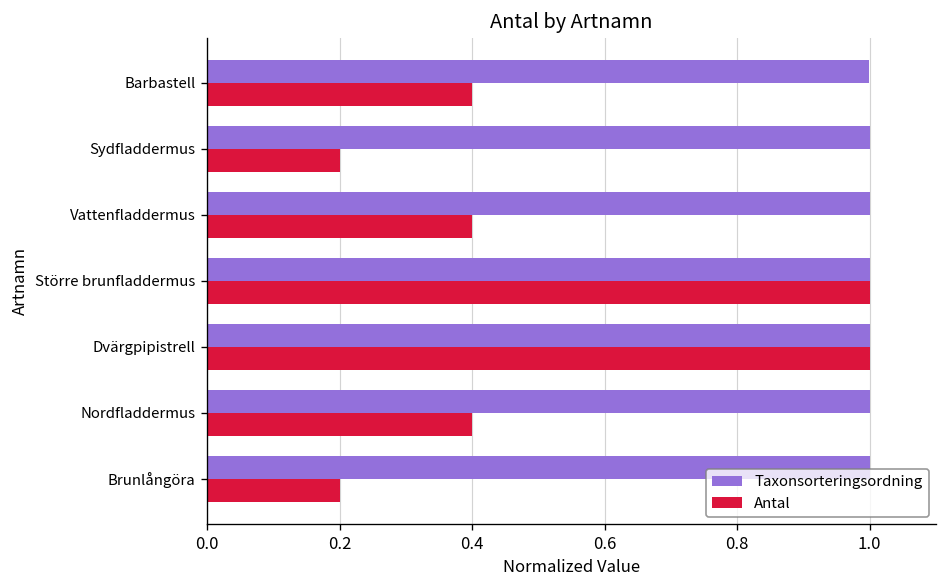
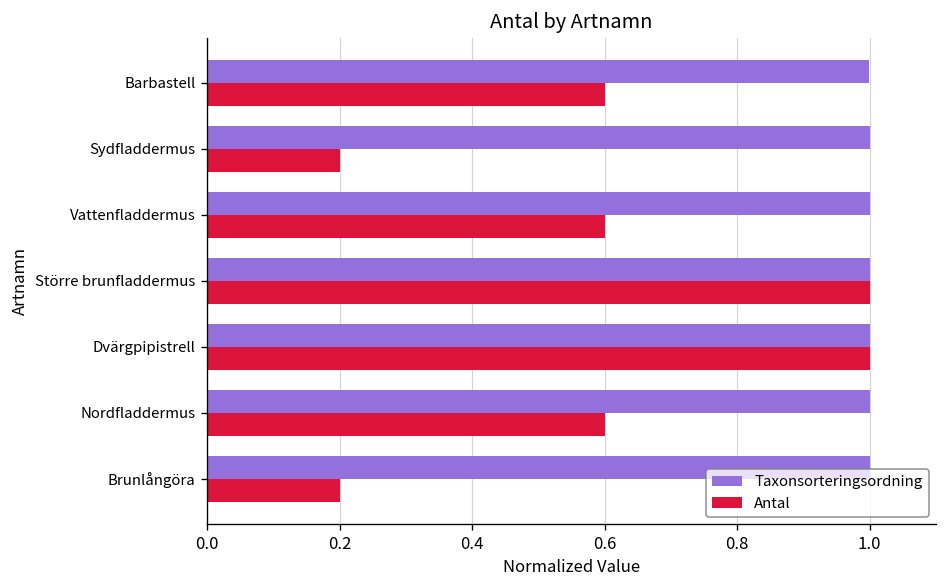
Antal, Barbastell: 0.40 -> 0.60
Antal, Vattenfladdermus: 0.40 -> 0.60
Antal, Nordfladdermus: 0.40 -> 0.60
